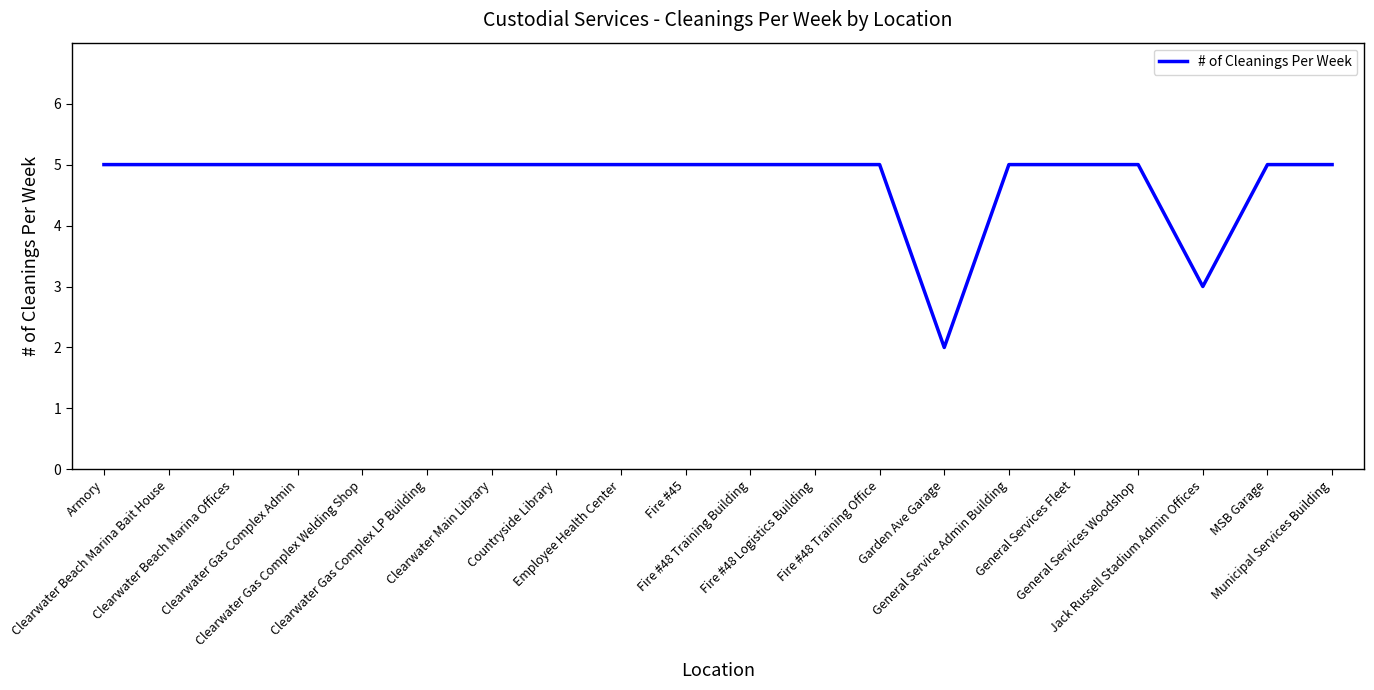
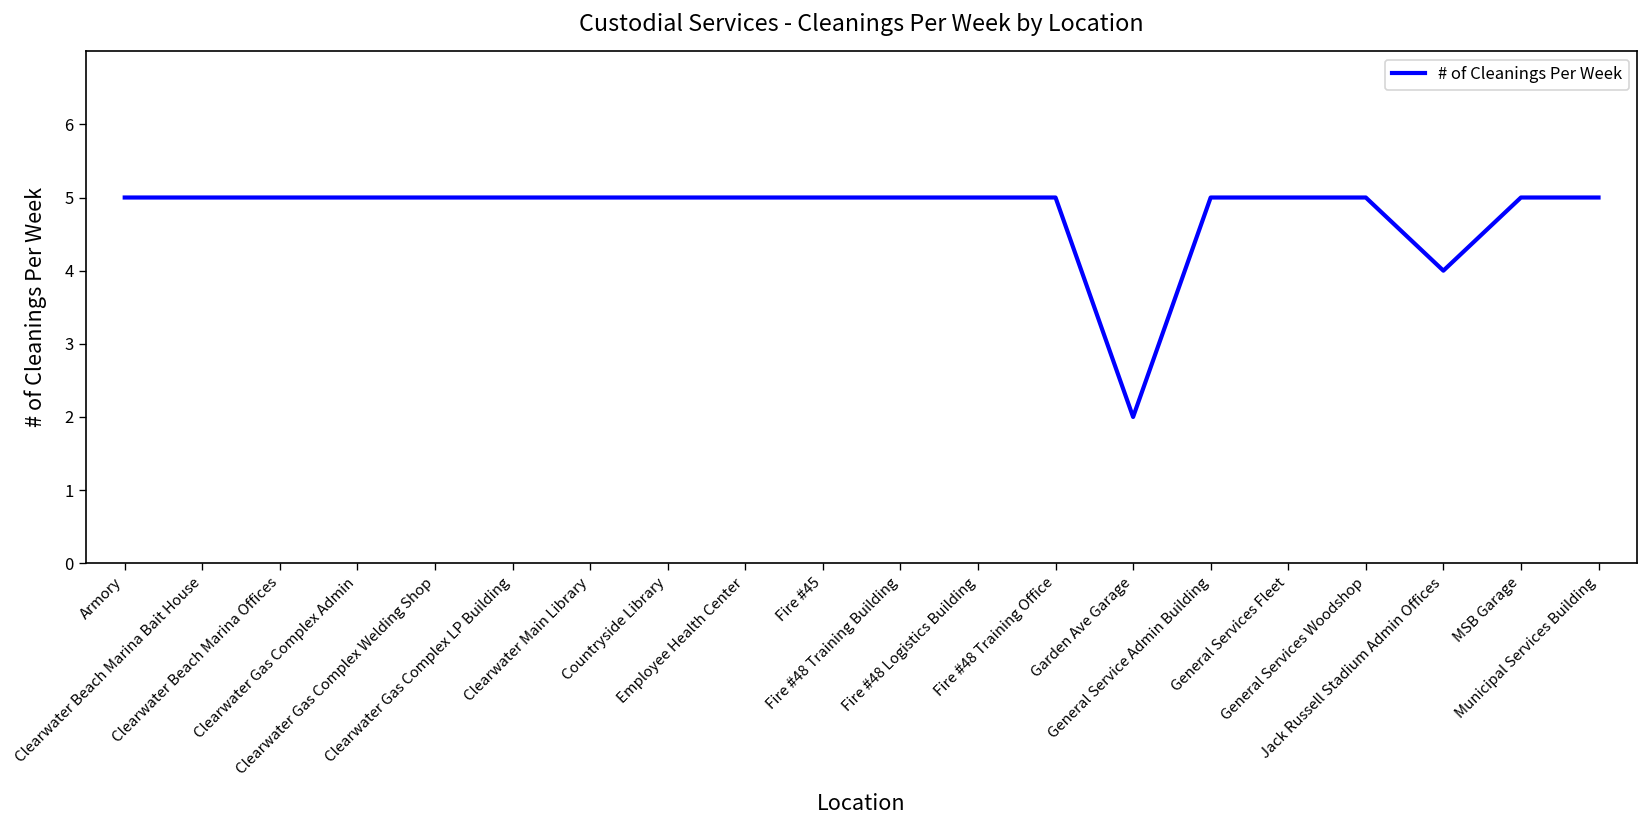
Jack Russell Stadium Admin Offices: 3 -> 4
